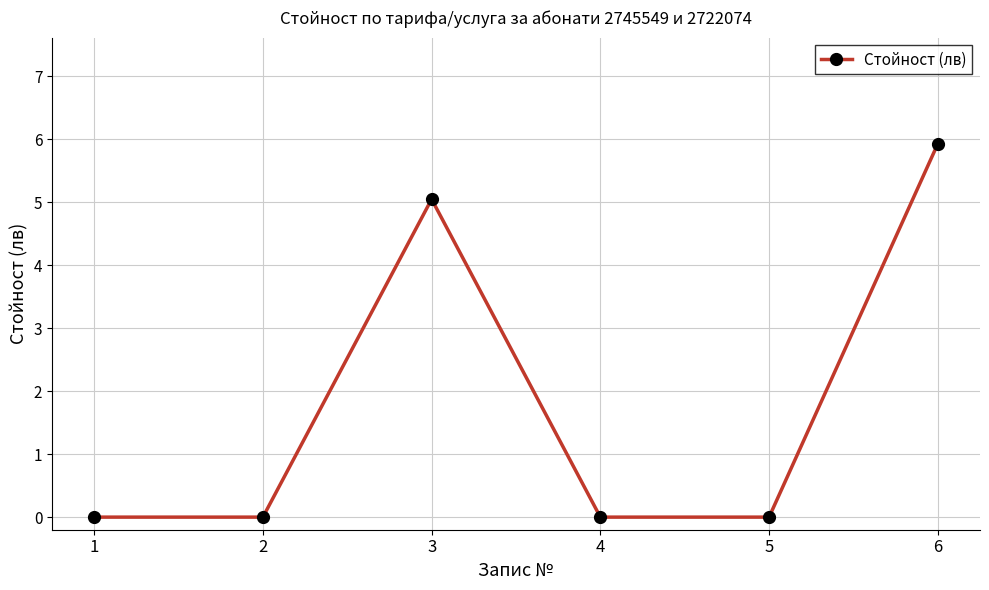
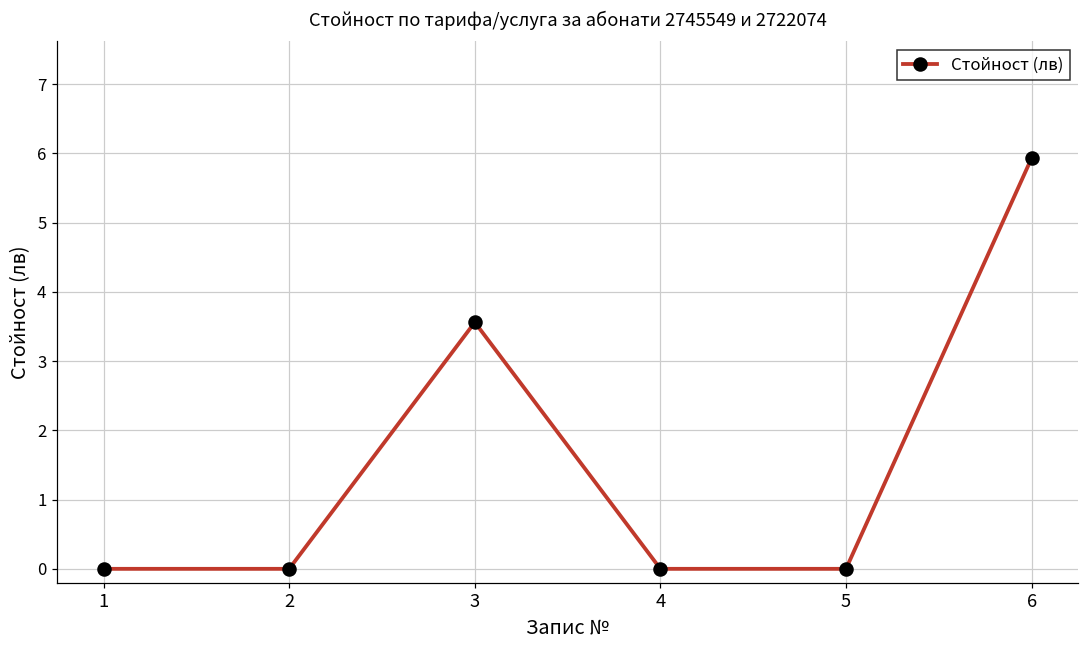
3: 5.1 -> 3.6
